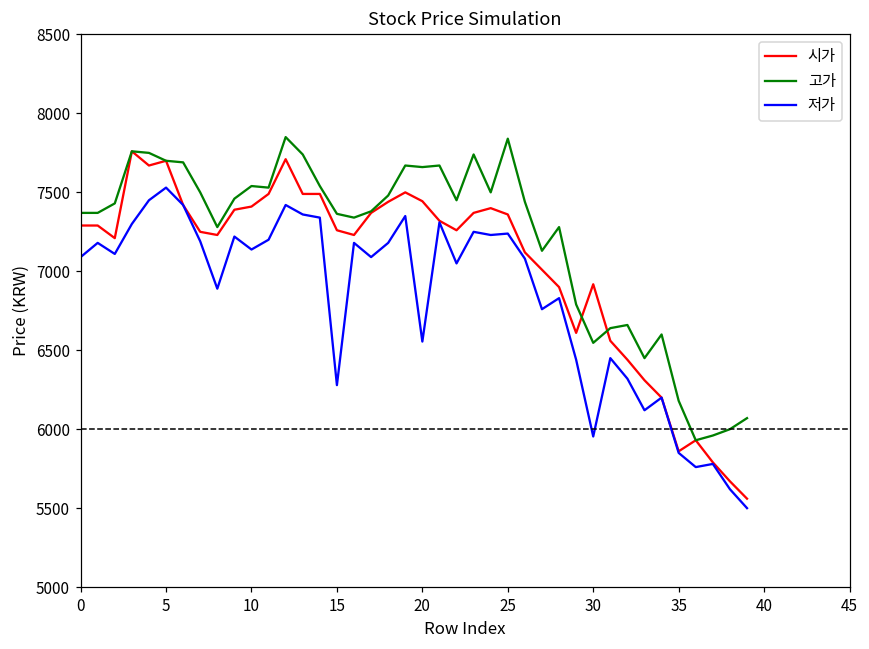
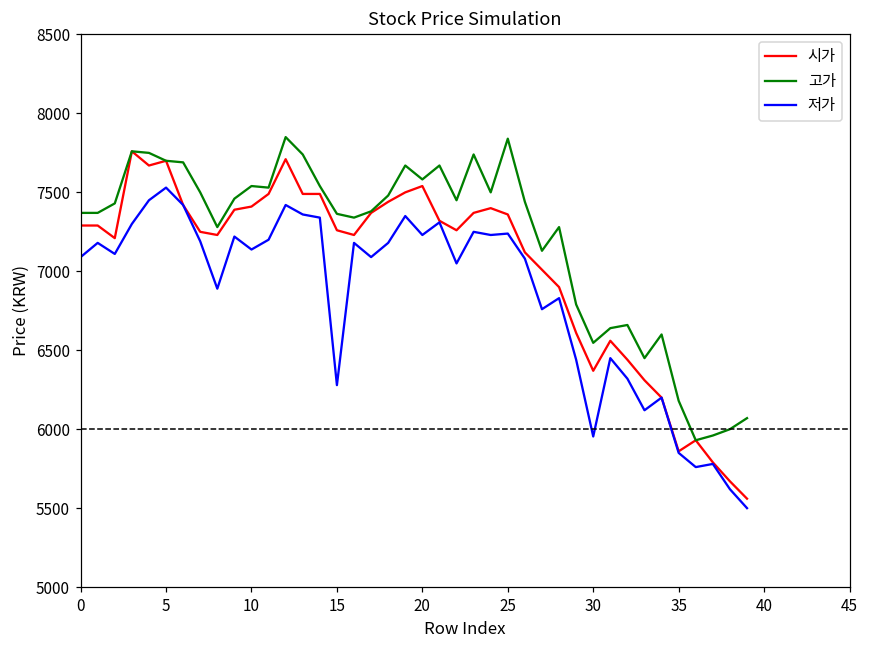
시가, 20: 7440 -> 7540
고가, 20: 7660 -> 7580
저가, 20: 6560 -> 7230
시가, 30: 6920 -> 6370
